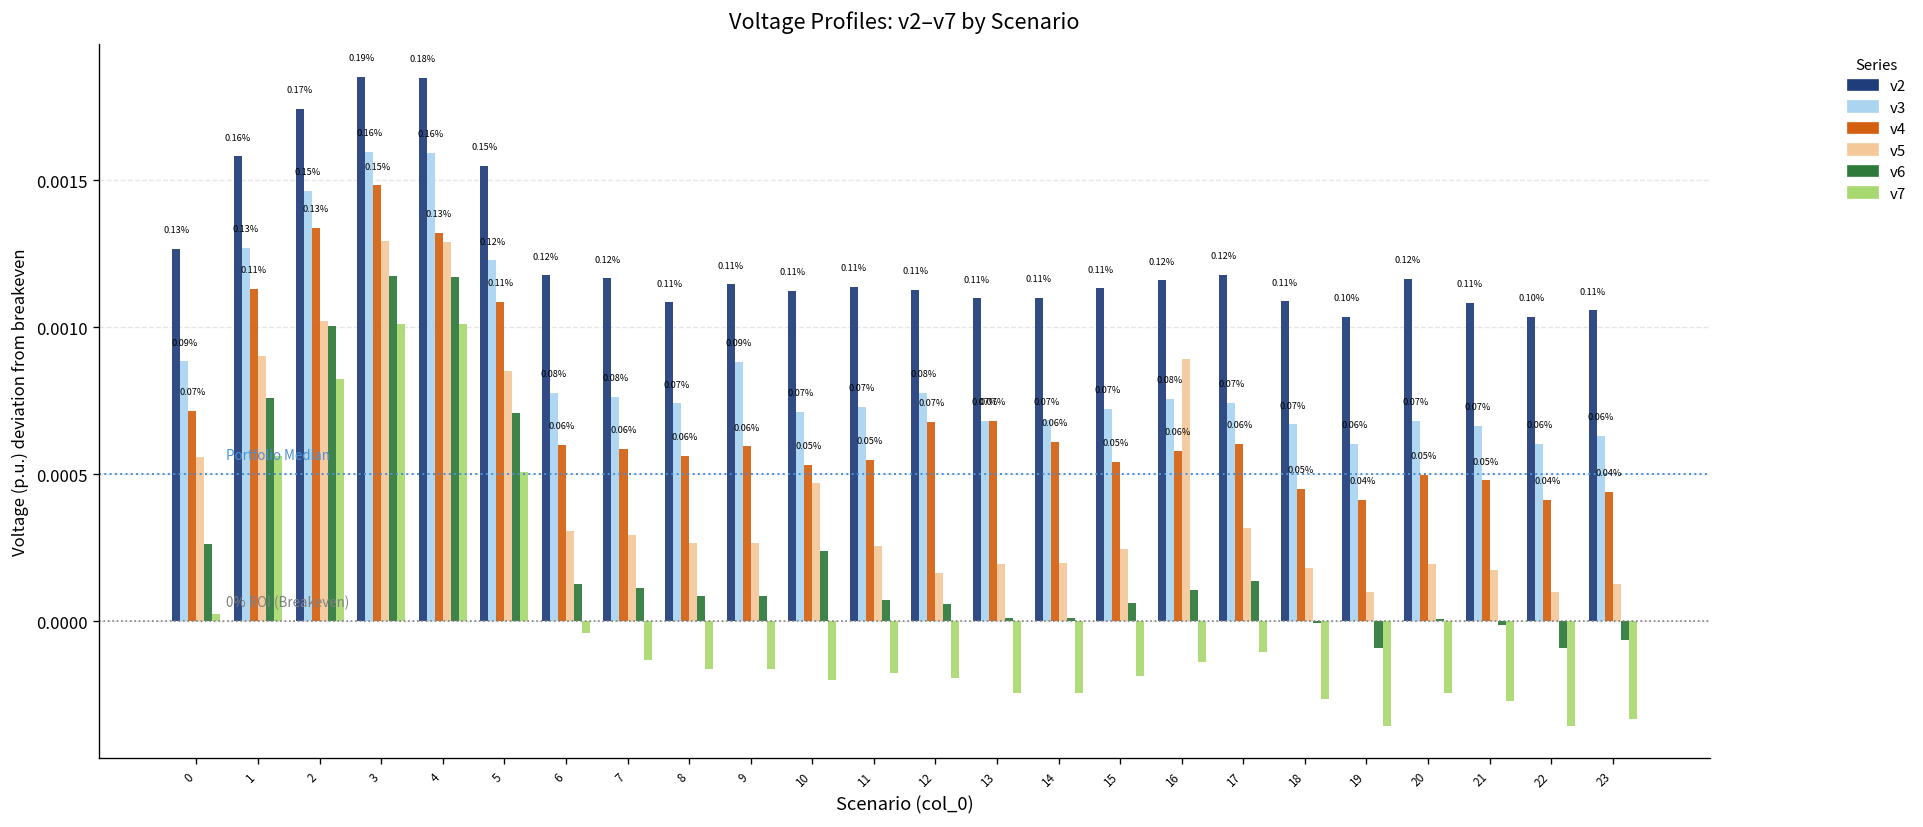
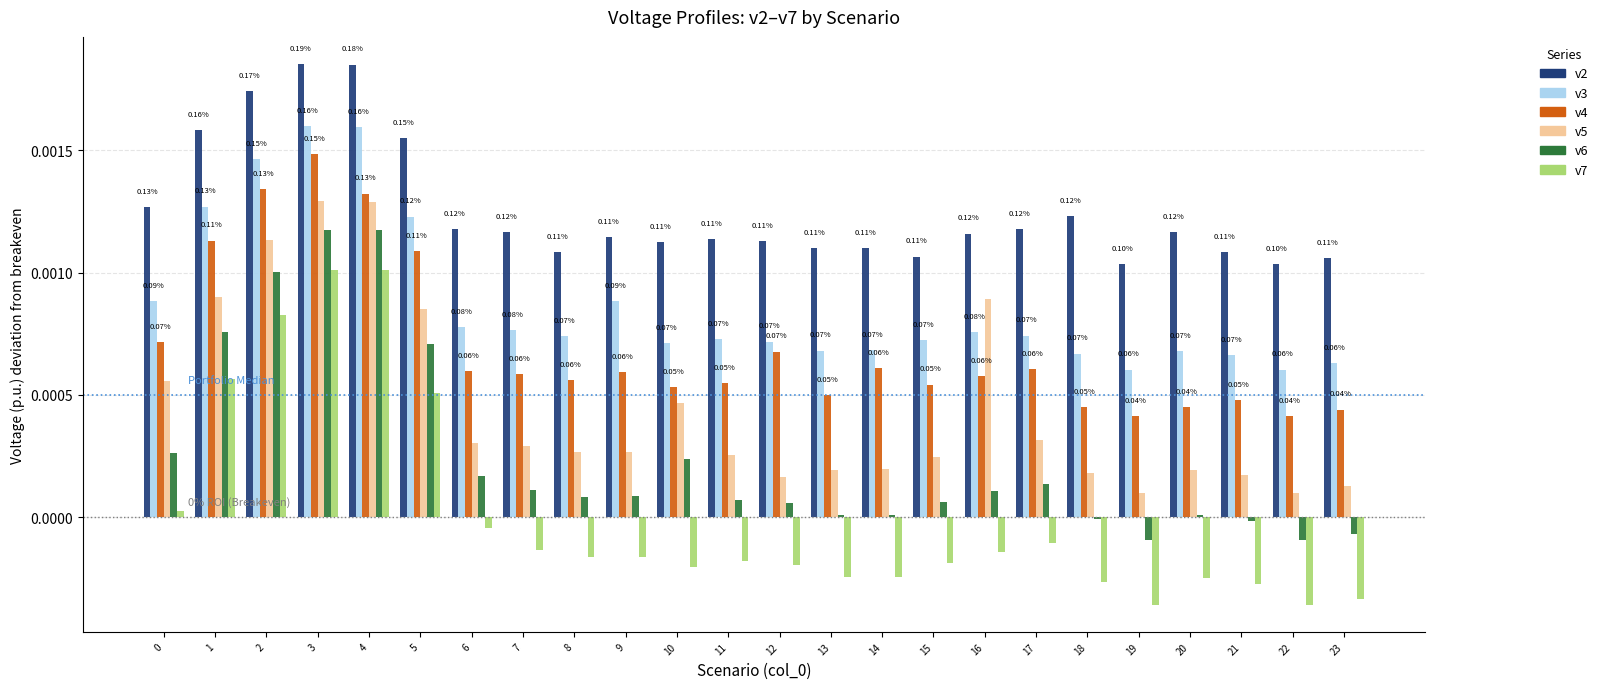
v5, 2: 0.00102 -> 0.00113
v6, 6: 0.00013 -> 0.00017
v3, 12: 0.08% -> 0.07%
v4, 13: 0.07% -> 0.05%
v2, 15: 0.00113 -> 0.00106
v2, 18: 0.11% -> 0.12%
v4, 20: 0.05% -> 0.04%
